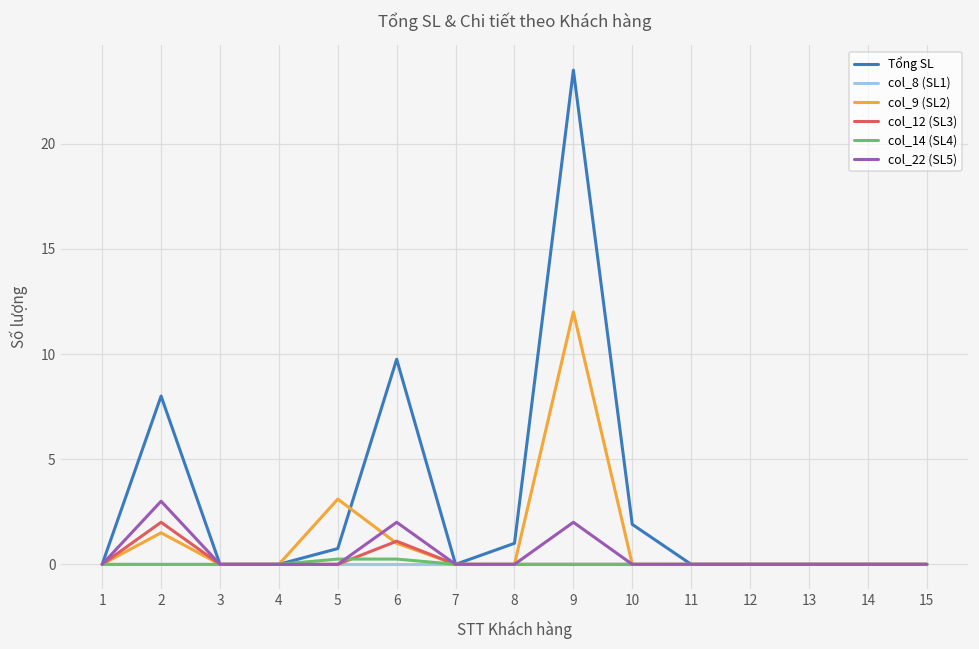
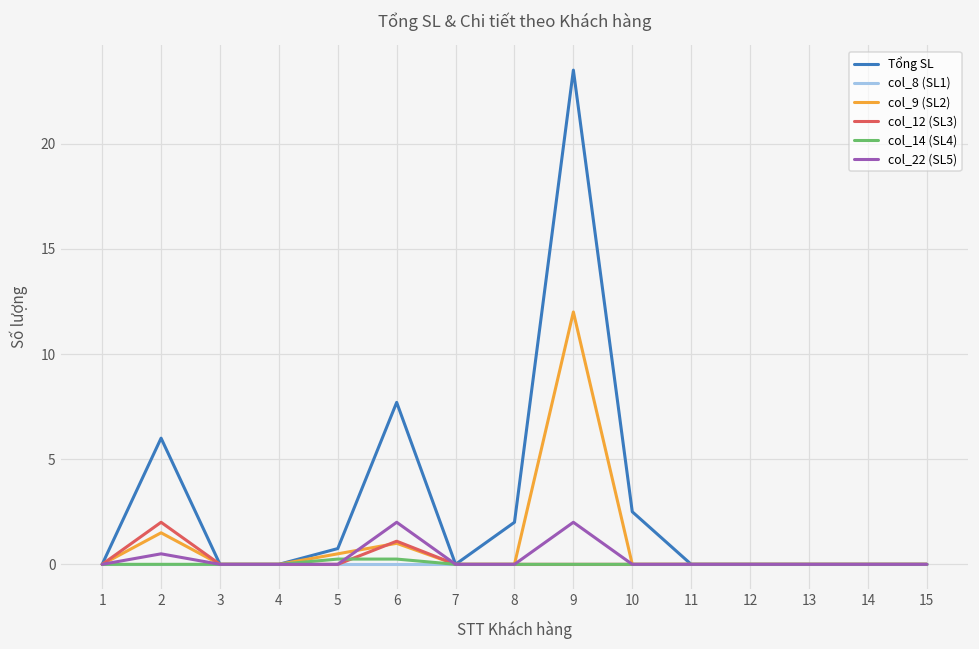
Tổng SL, 2: 8 -> 6
col_22 (SL5), 2: 3.0 -> 0.5
col_9 (SL2), 5: 3.1 -> 0.5
Tổng SL, 6: 9.8 -> 7.7
Tổng SL, 8: 1 -> 2
Tổng SL, 10: 1.9 -> 2.5
